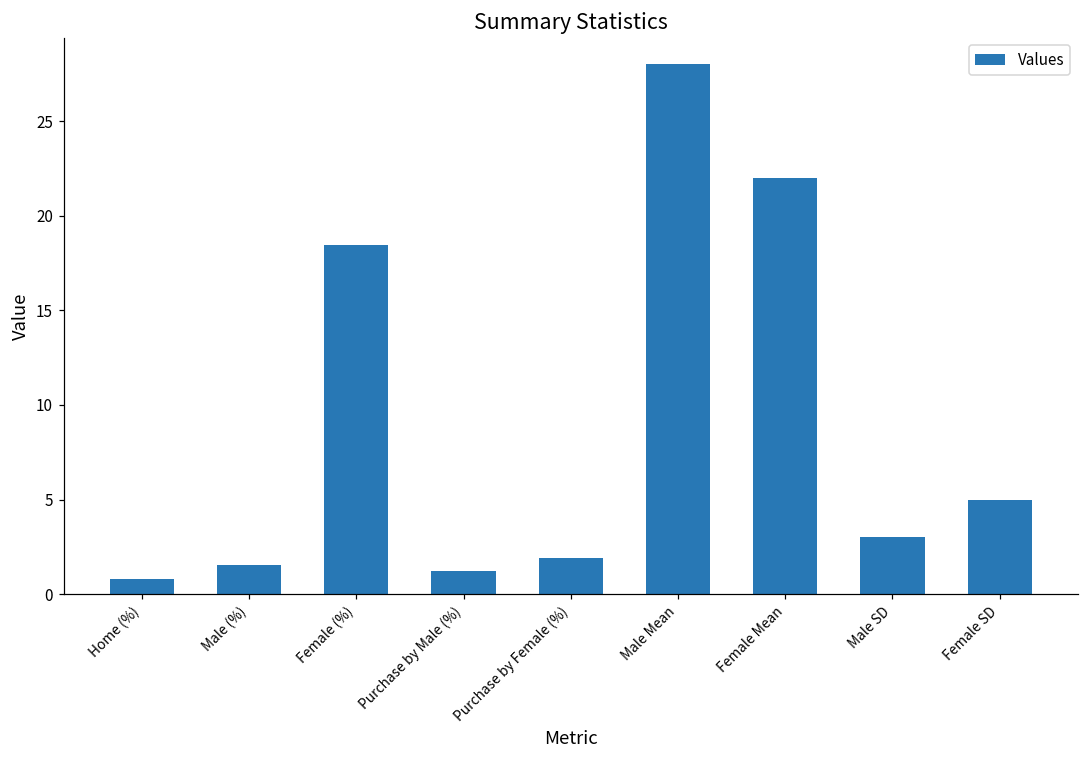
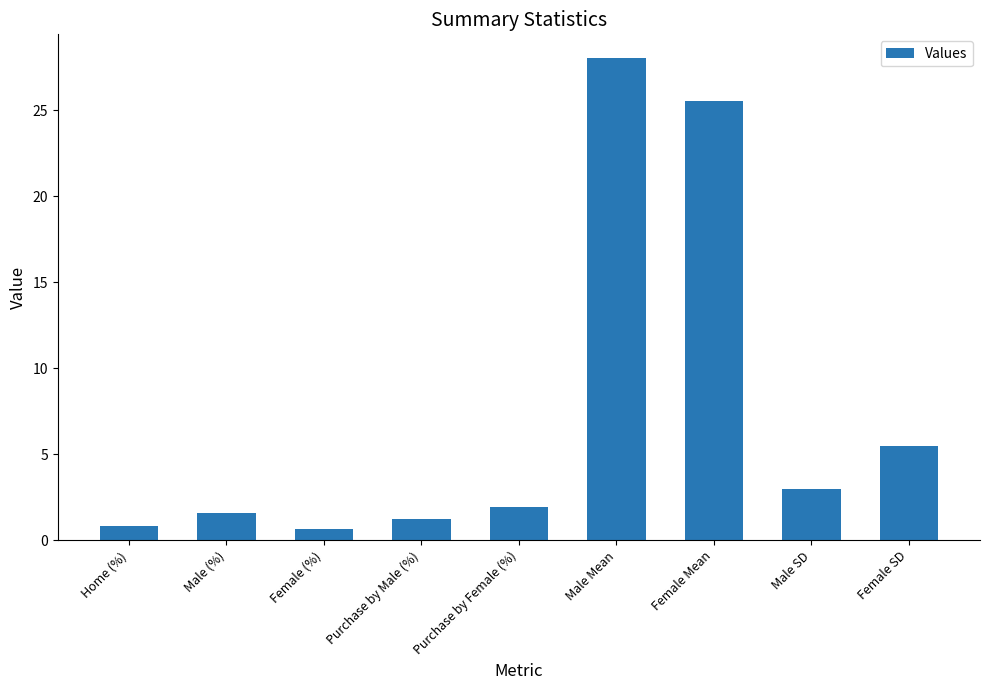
Female (%): 18.5 -> 0.7
Female Mean: 22.0 -> 25.5
Female SD: 5.0 -> 5.5
